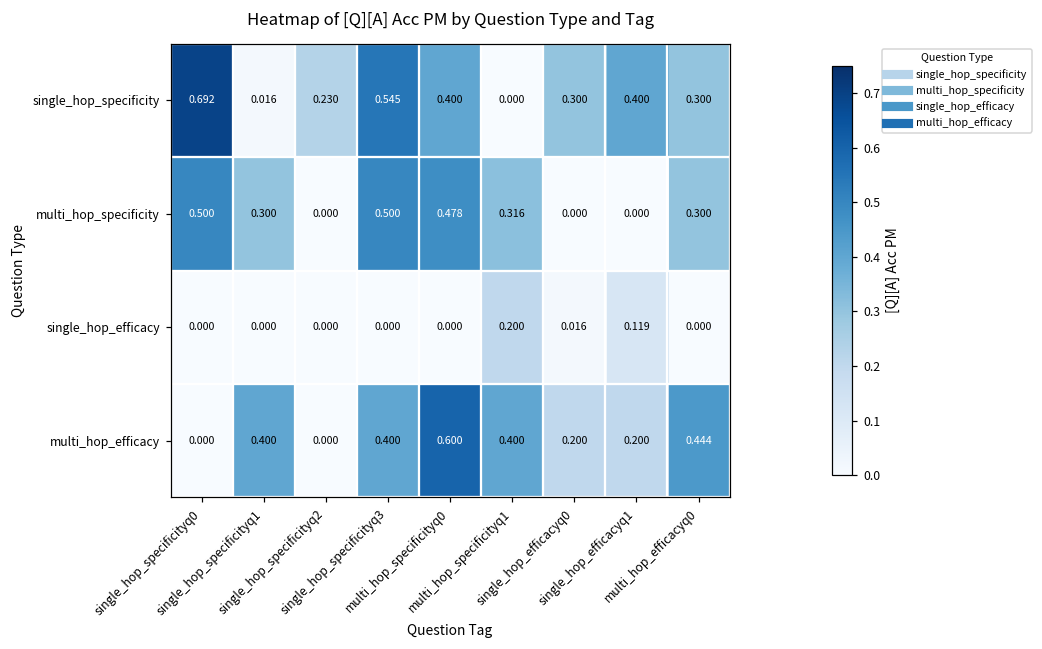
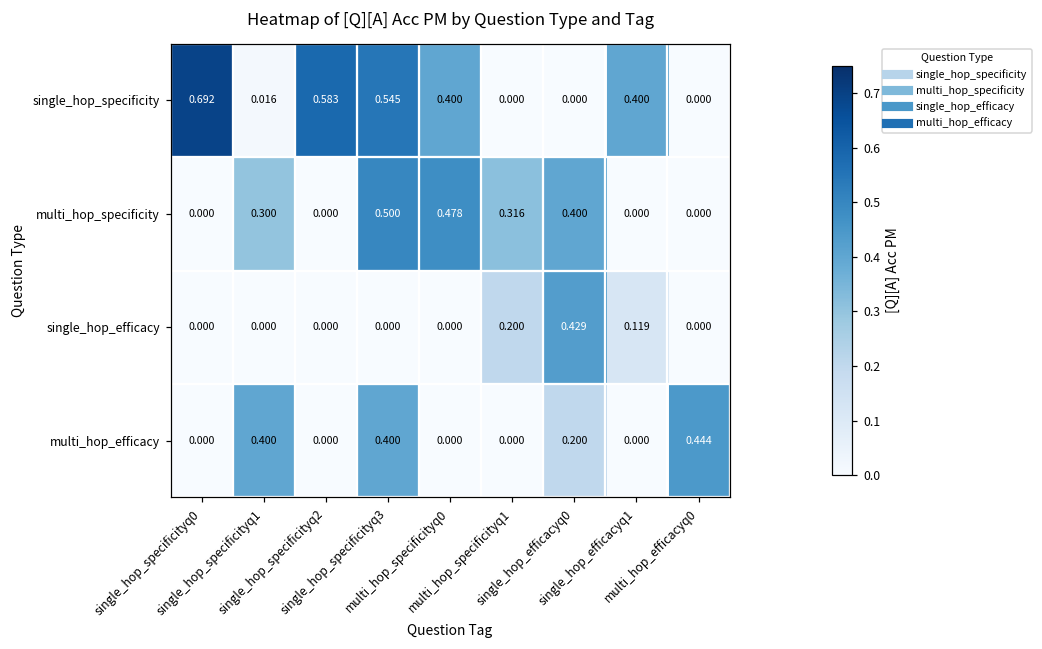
single_hop_specificity, single_hop_specificityq2: 0.230 -> 0.583
single_hop_specificity, single_hop_efficacyq0: 0.300 -> 0.000
single_hop_specificity, multi_hop_efficacyq0: 0.300 -> 0.000
multi_hop_specificity, single_hop_specificityq0: 0.500 -> 0.000
multi_hop_specificity, single_hop_efficacyq0: 0.000 -> 0.400
multi_hop_specificity, multi_hop_efficacyq0: 0.300 -> 0.000
single_hop_efficacy, single_hop_efficacyq0: 0.016 -> 0.429
multi_hop_efficacy, multi_hop_specificityq0: 0.600 -> 0.000
multi_hop_efficacy, multi_hop_specificityq1: 0.400 -> 0.000
multi_hop_efficacy, single_hop_efficacyq1: 0.200 -> 0.000
